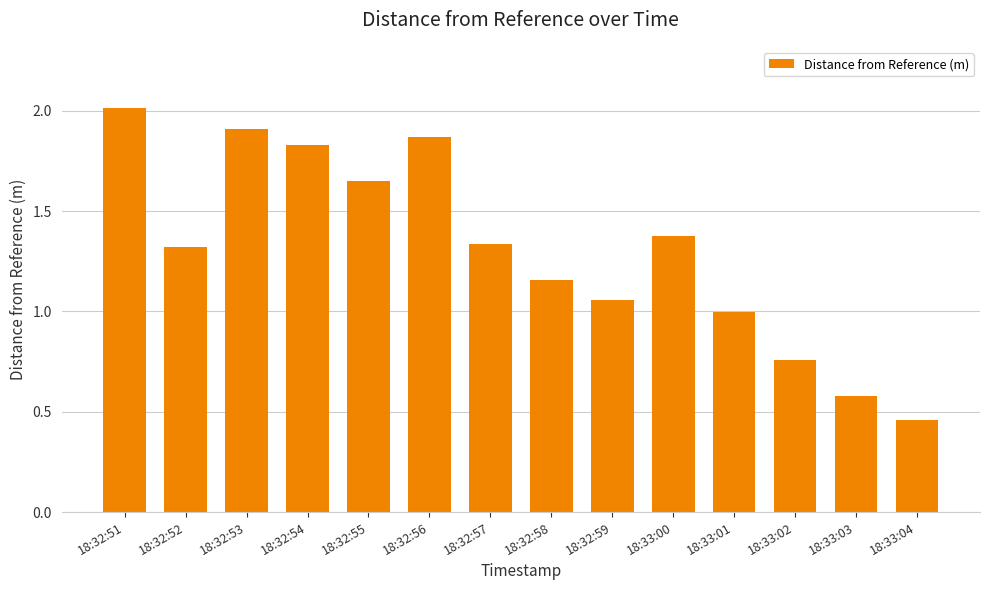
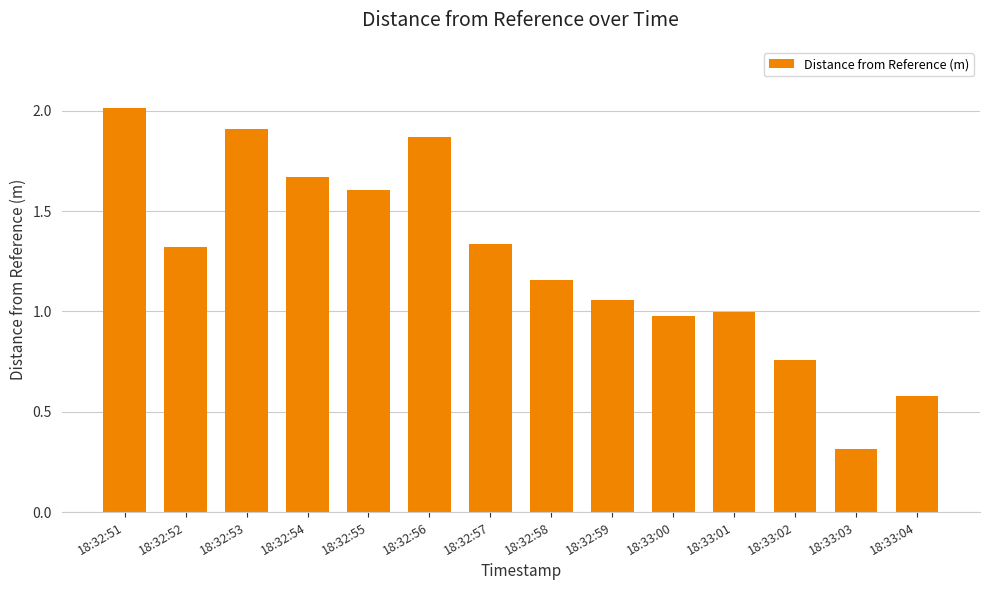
18:32:54: 1.83 -> 1.67
18:32:55: 1.65 -> 1.60
18:33:00: 1.38 -> 0.98
18:33:03: 0.58 -> 0.31
18:33:04: 0.46 -> 0.58
